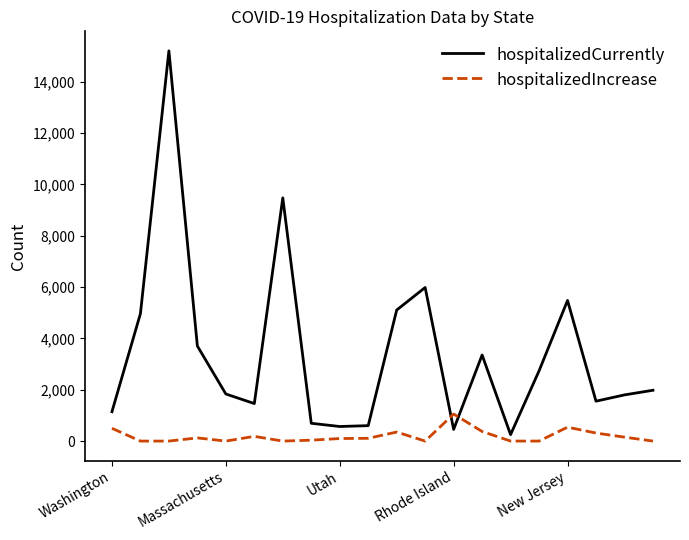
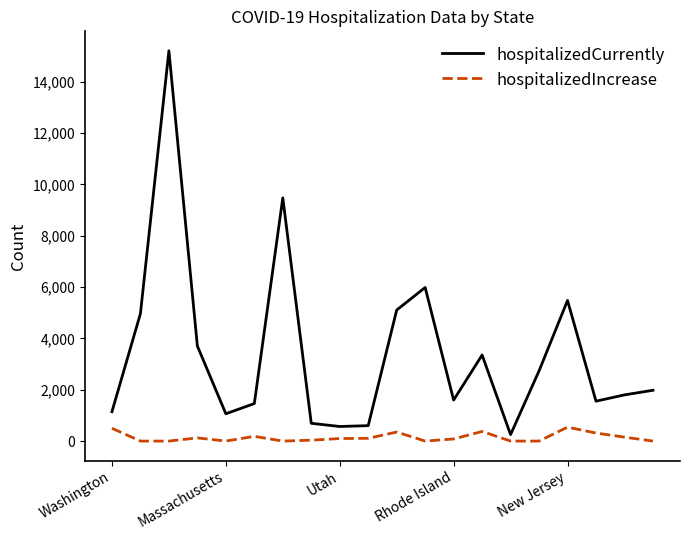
hospitalizedCurrently, Massachusetts: 1,800 -> 1,100
hospitalizedCurrently, Rhode Island: 500 -> 1,600
hospitalizedIncrease, Rhode Island: 1,100 -> 100
